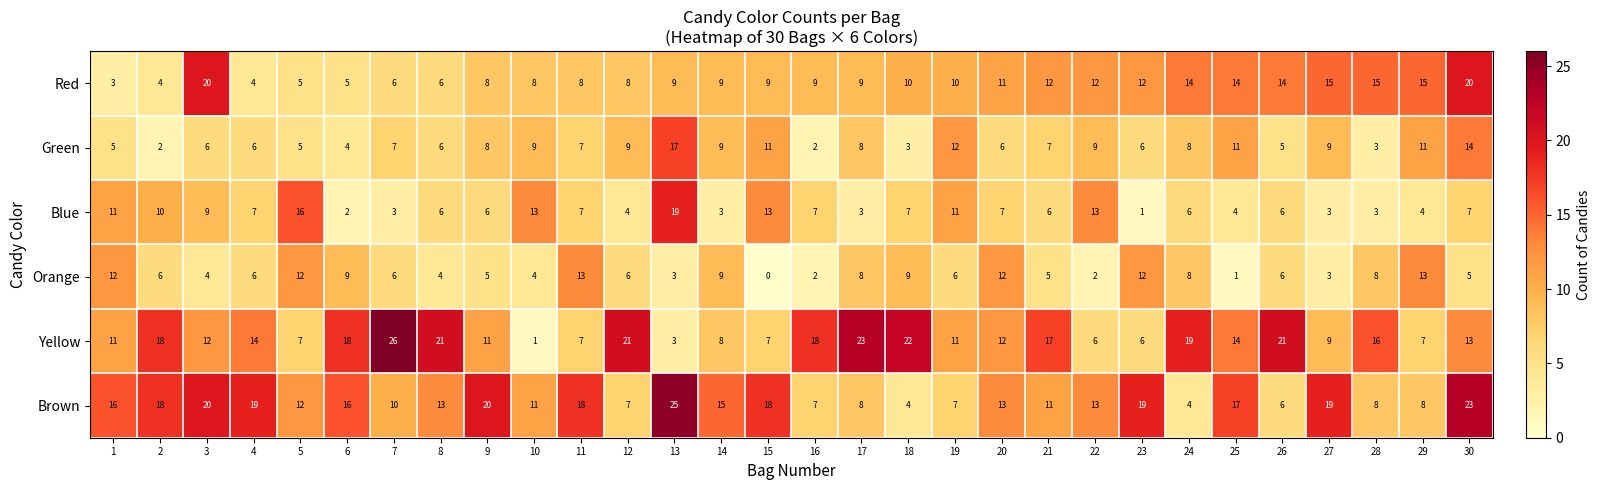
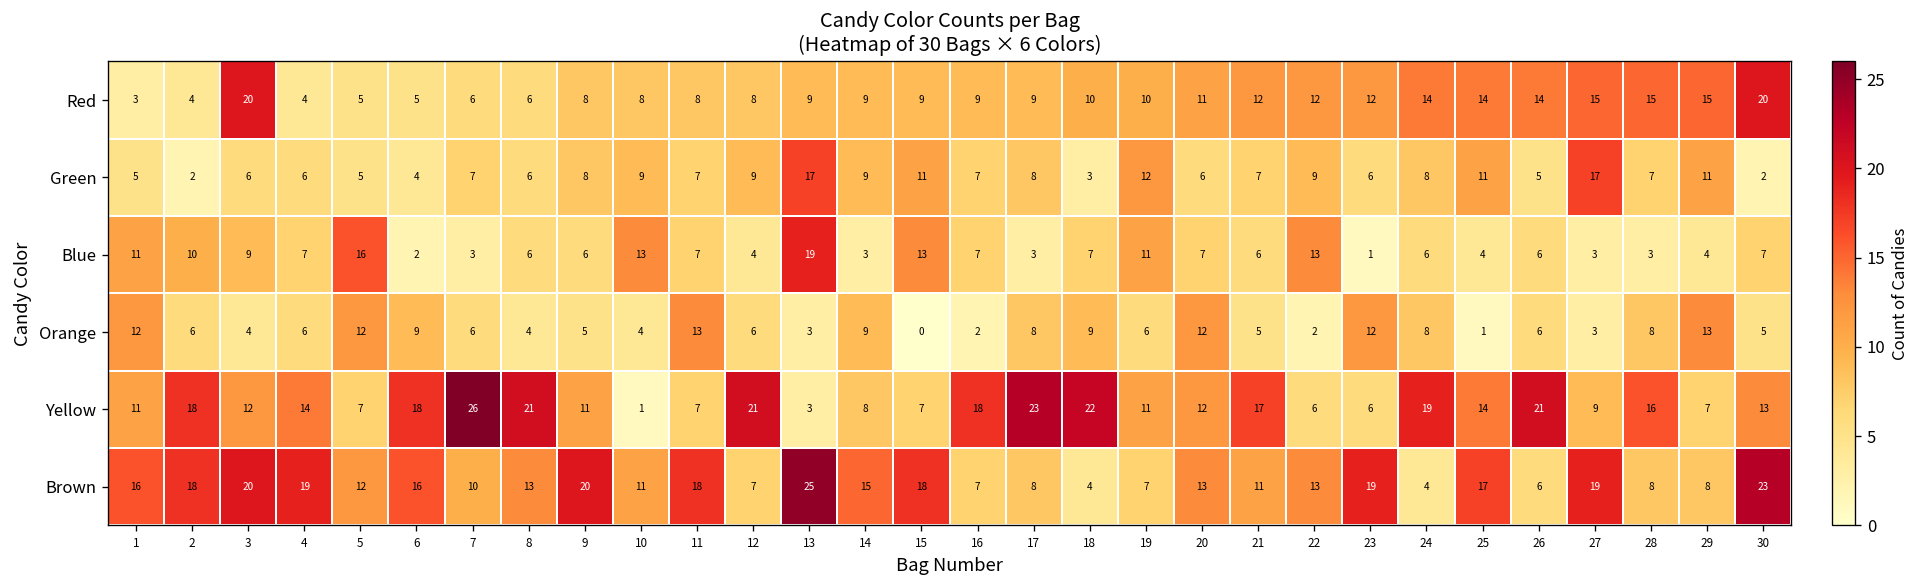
Green, 16: 2 -> 7
Green, 27: 9 -> 17
Green, 28: 3 -> 7
Green, 30: 14 -> 2
